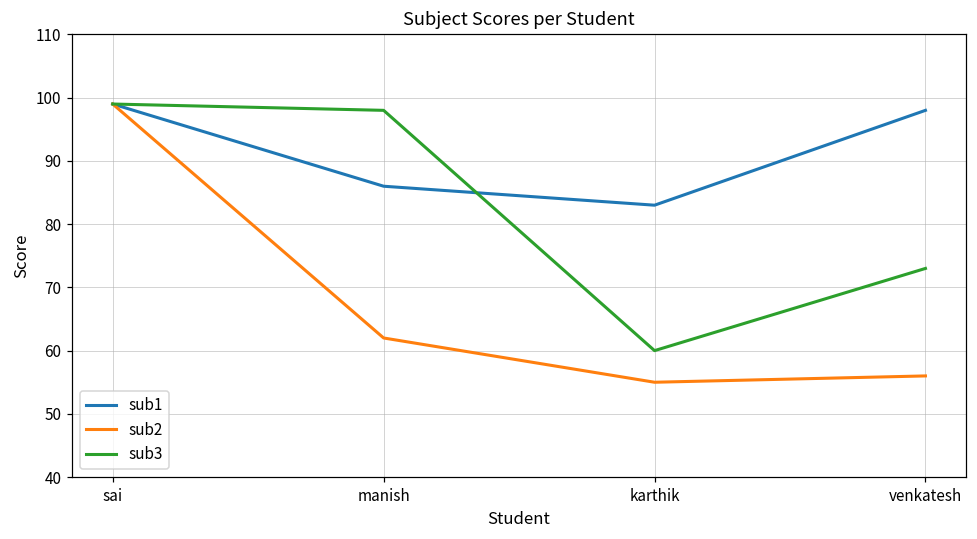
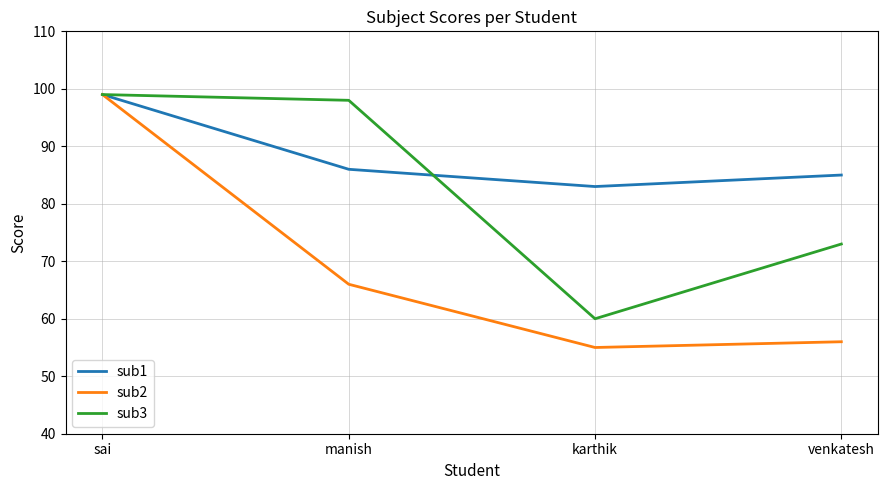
sub2, manish: 62 -> 66
sub1, venkatesh: 98 -> 85
